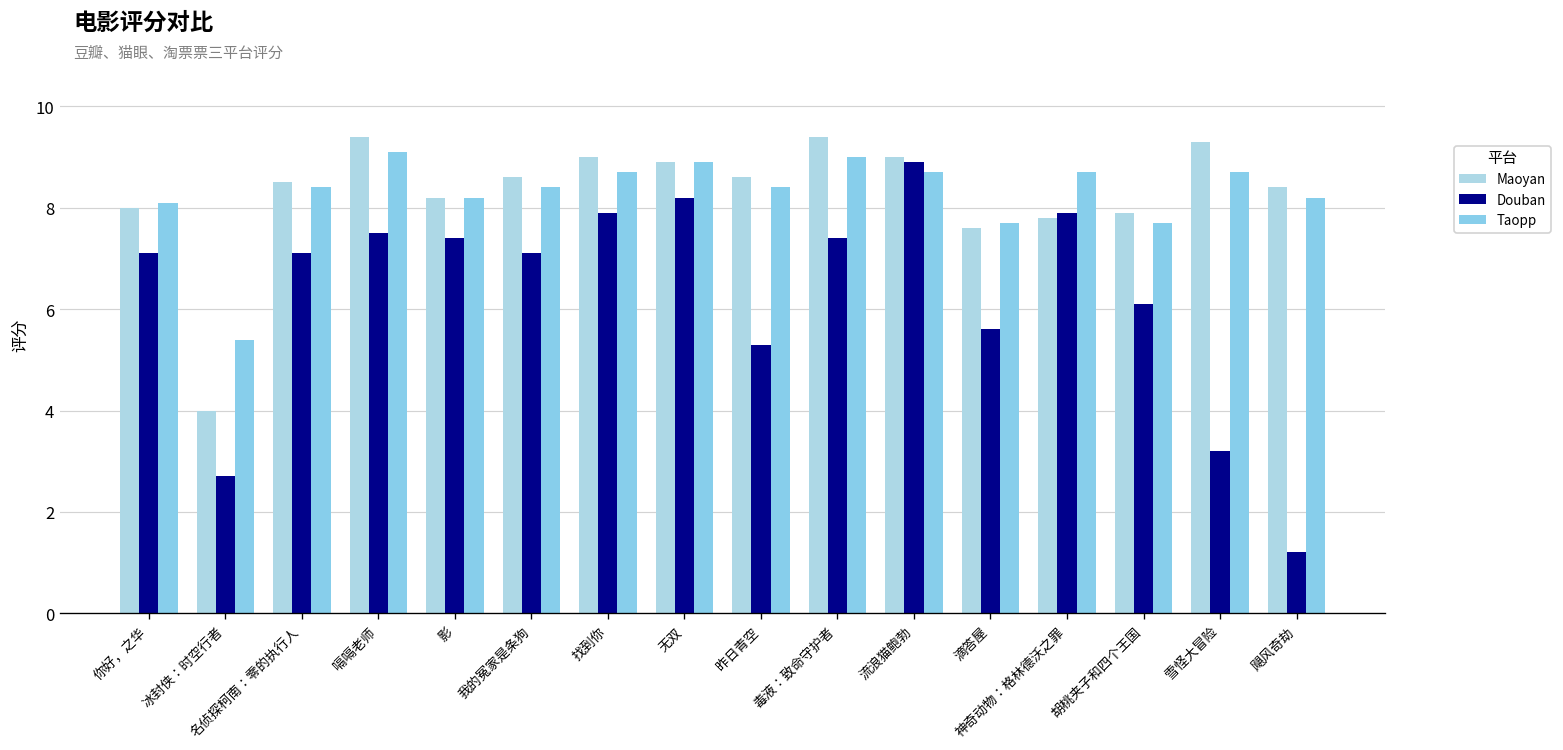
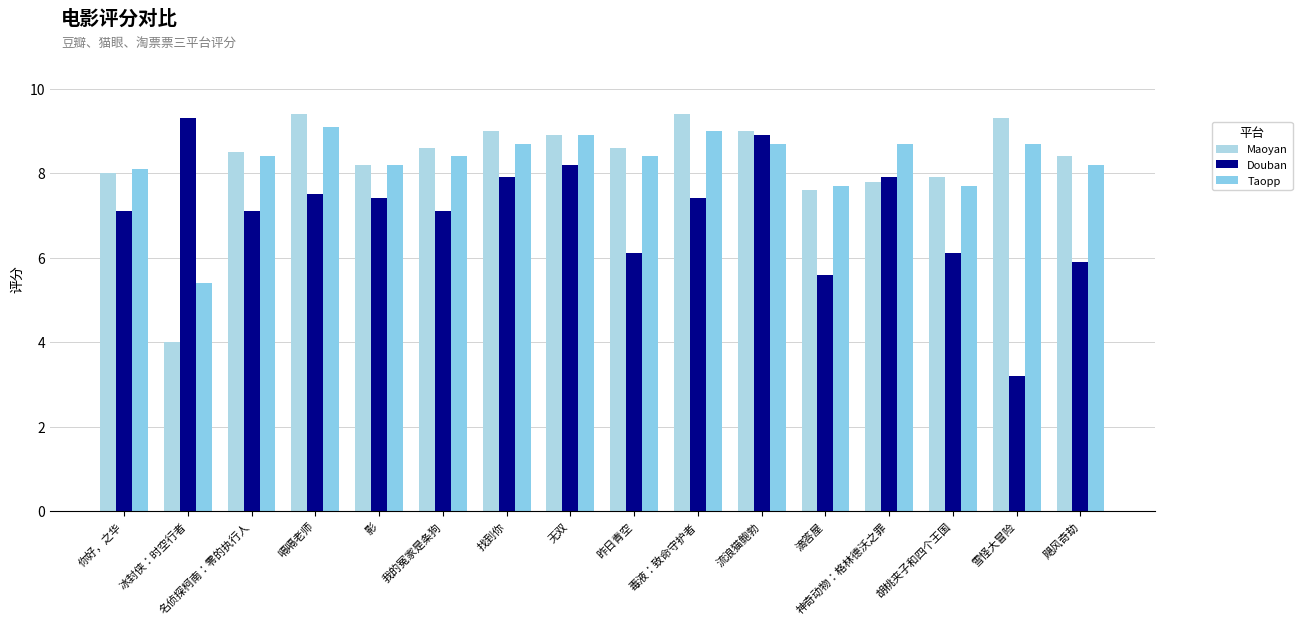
Douban, 冰封侠：时空行者: 2.7 -> 9.3
Douban, 昨日青空: 5.3 -> 6.1
Douban, 飓风奇劫: 1.2 -> 5.9
